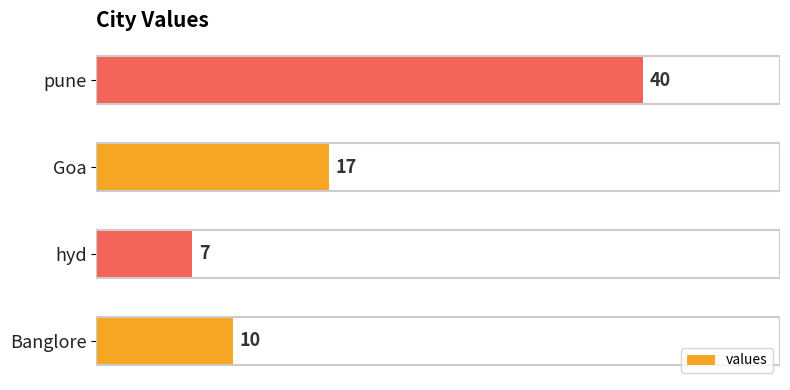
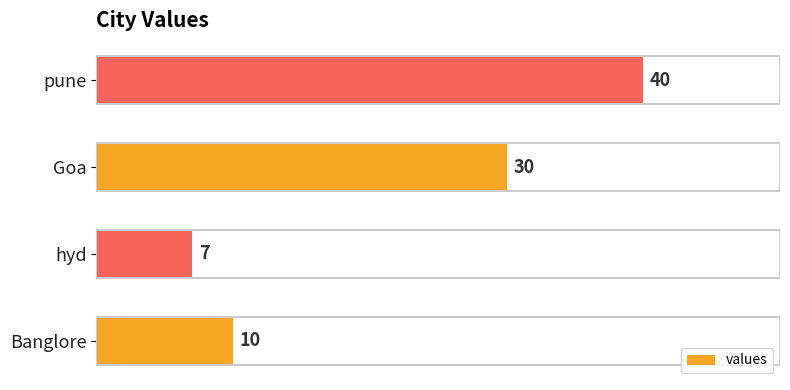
Goa: 17 -> 30
